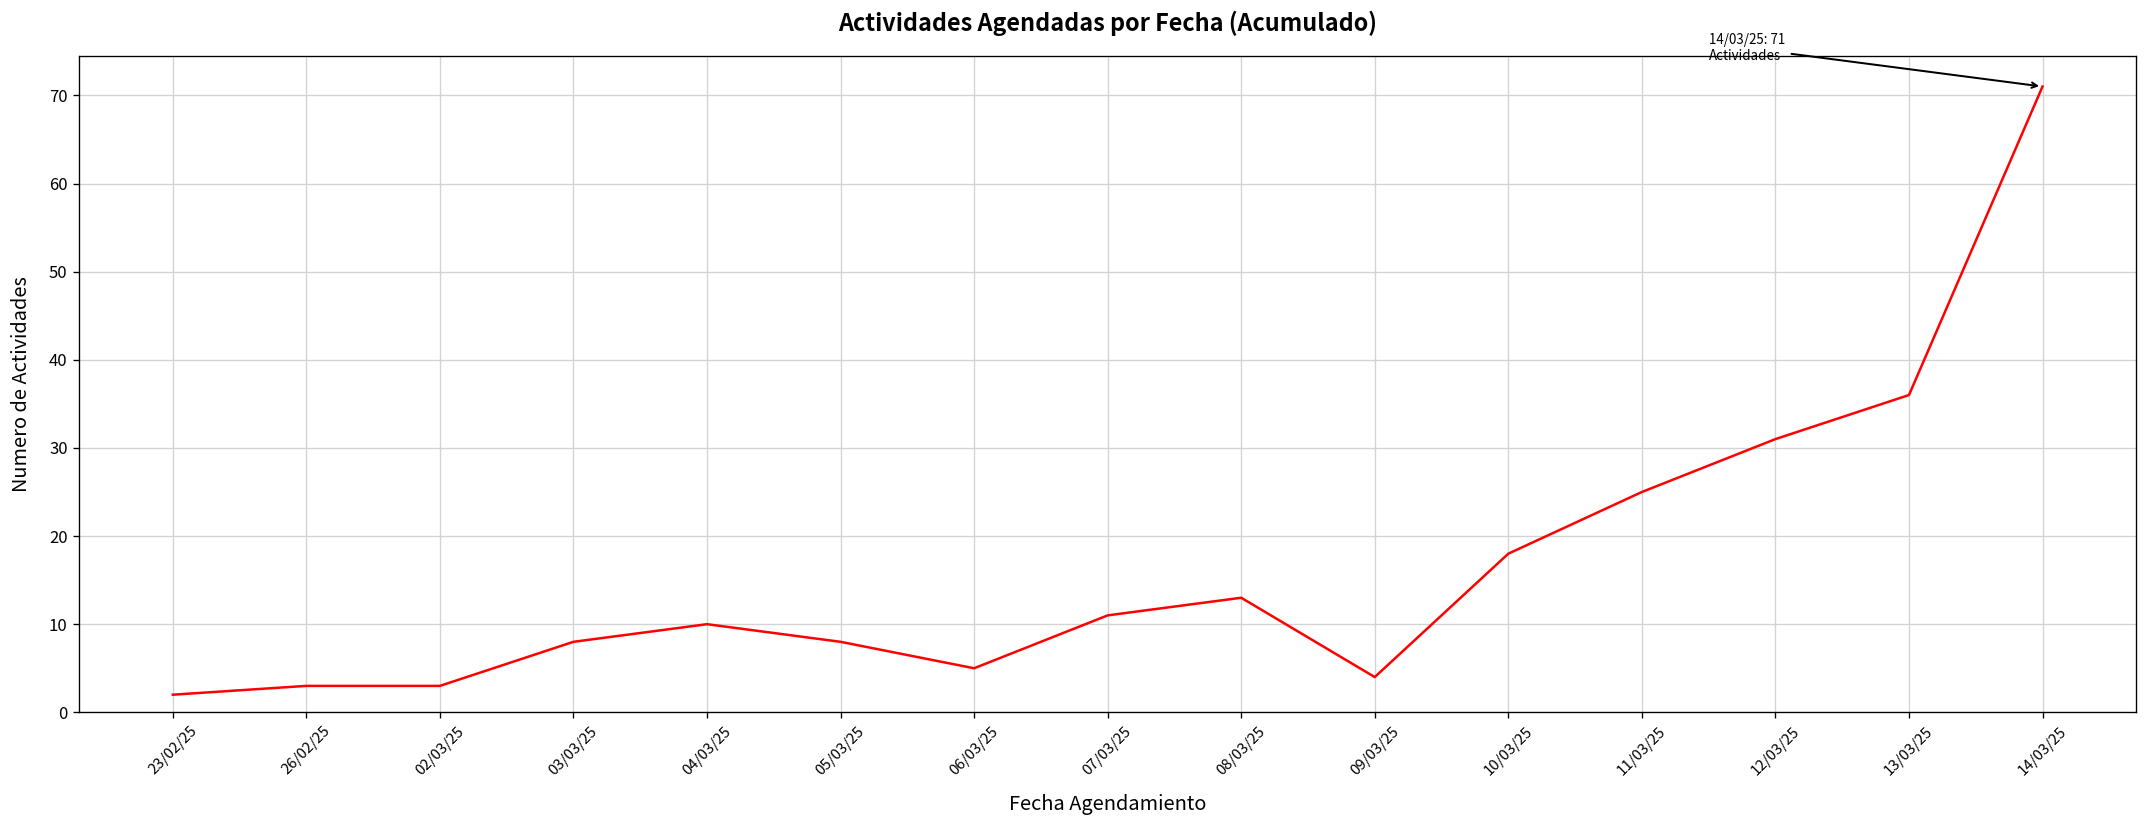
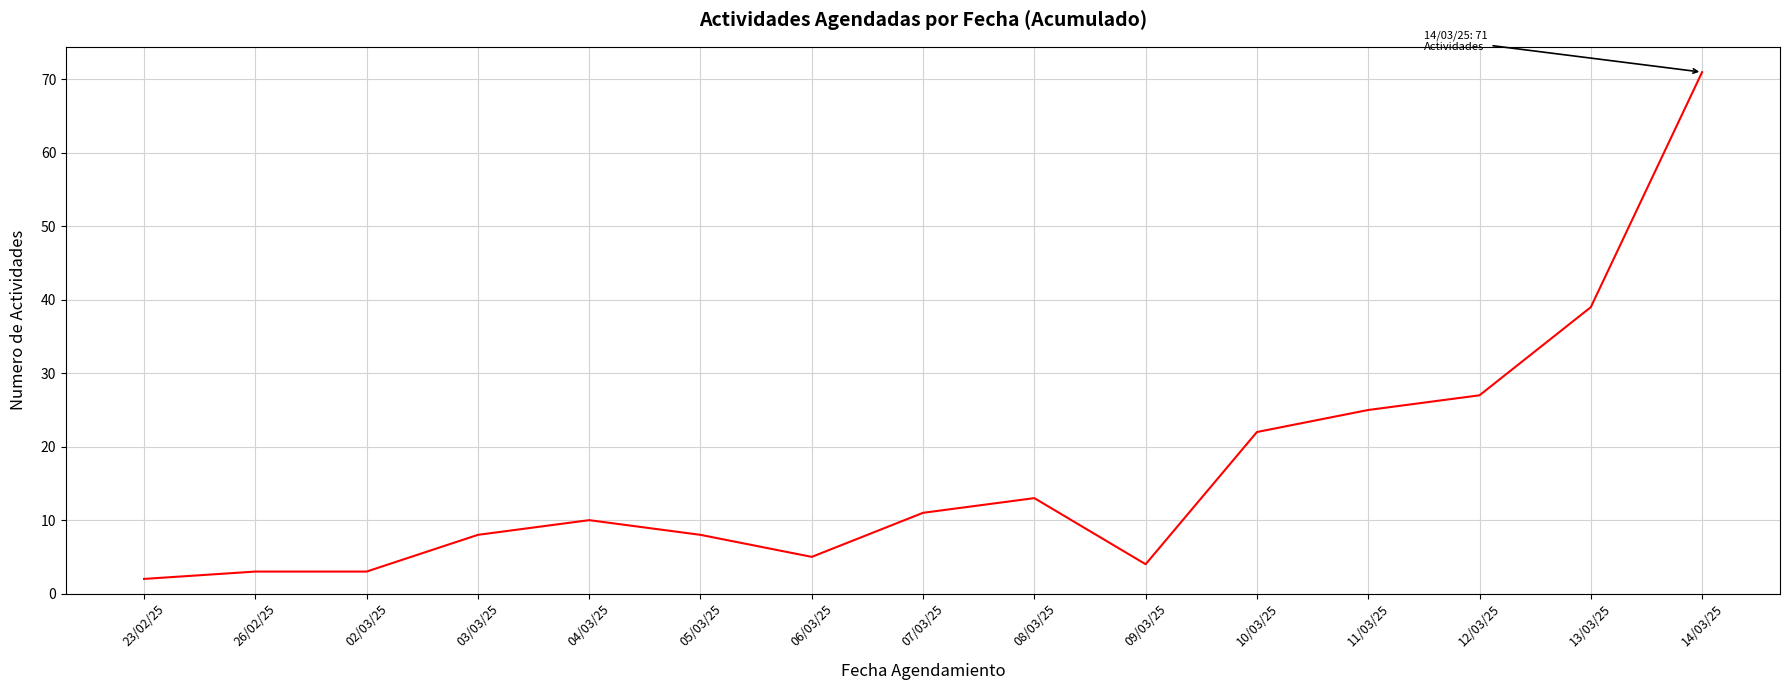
10/03/25: 18 -> 22
12/03/25: 31 -> 27
13/03/25: 36 -> 39
